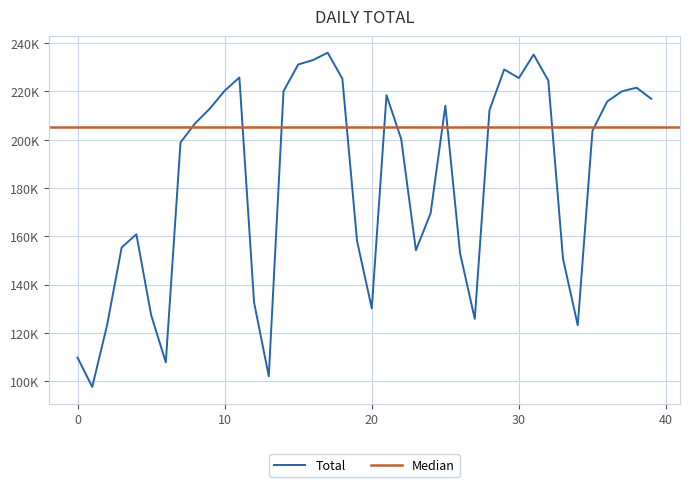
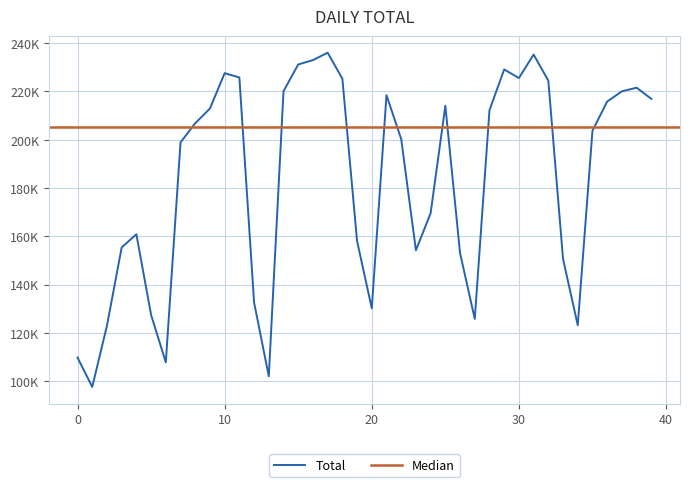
10: 220000 -> 228000
